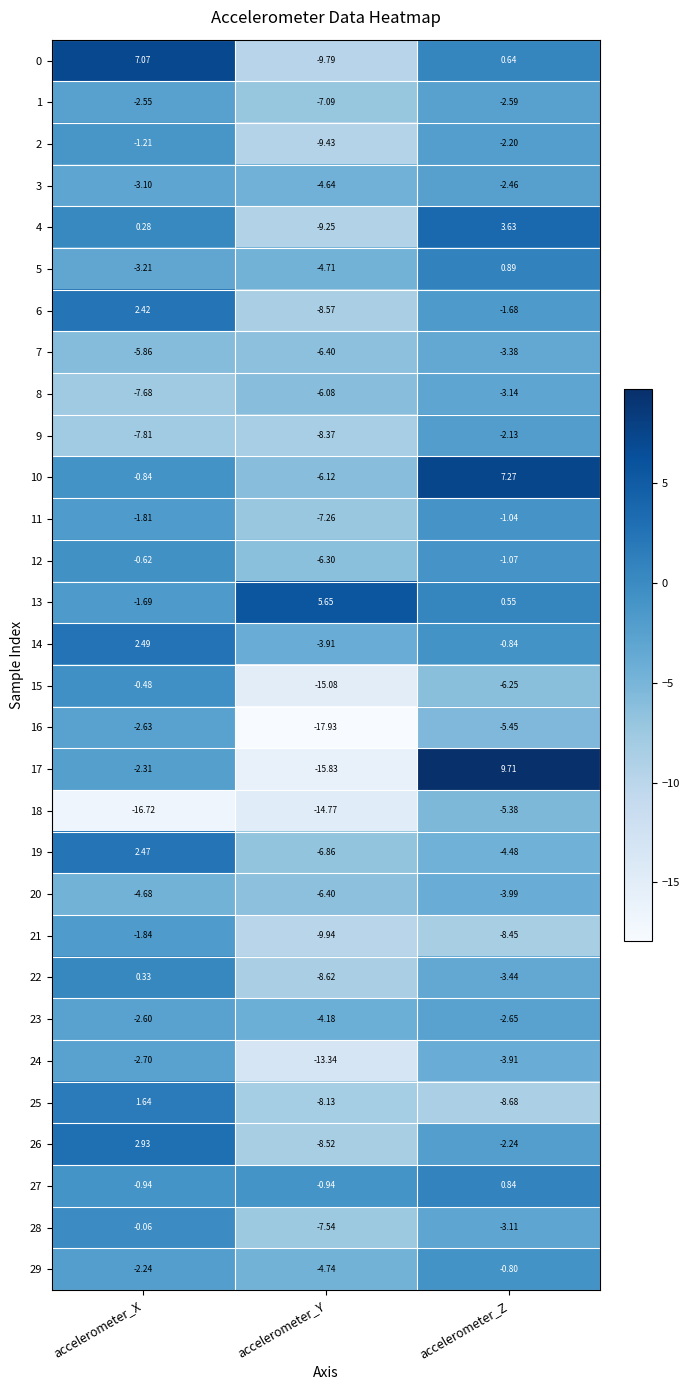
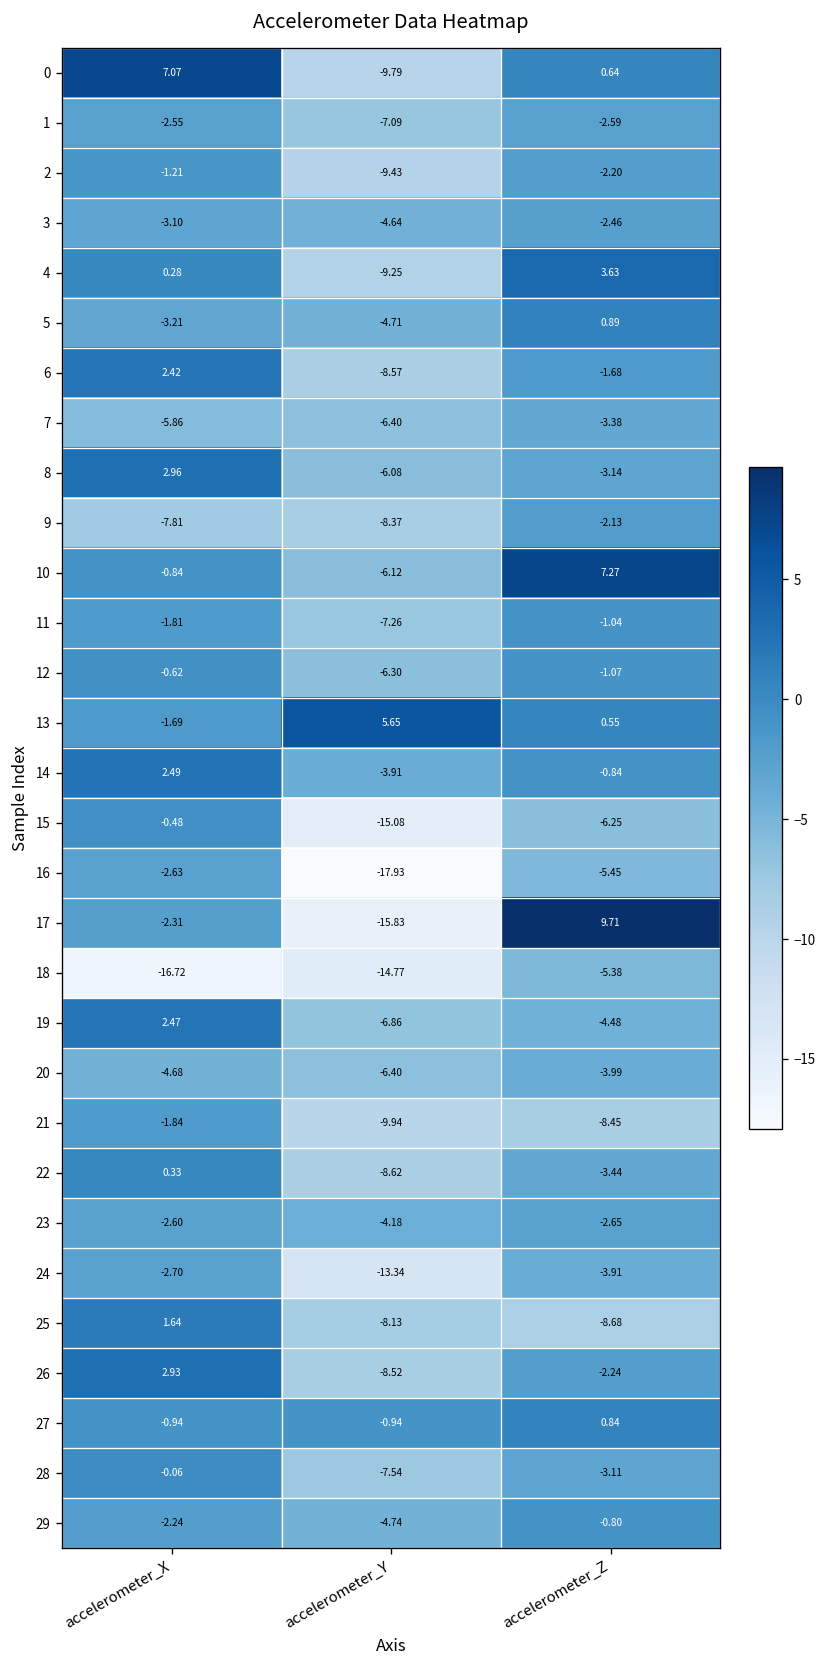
8, accelerometer_X: -7.68 -> 2.96
